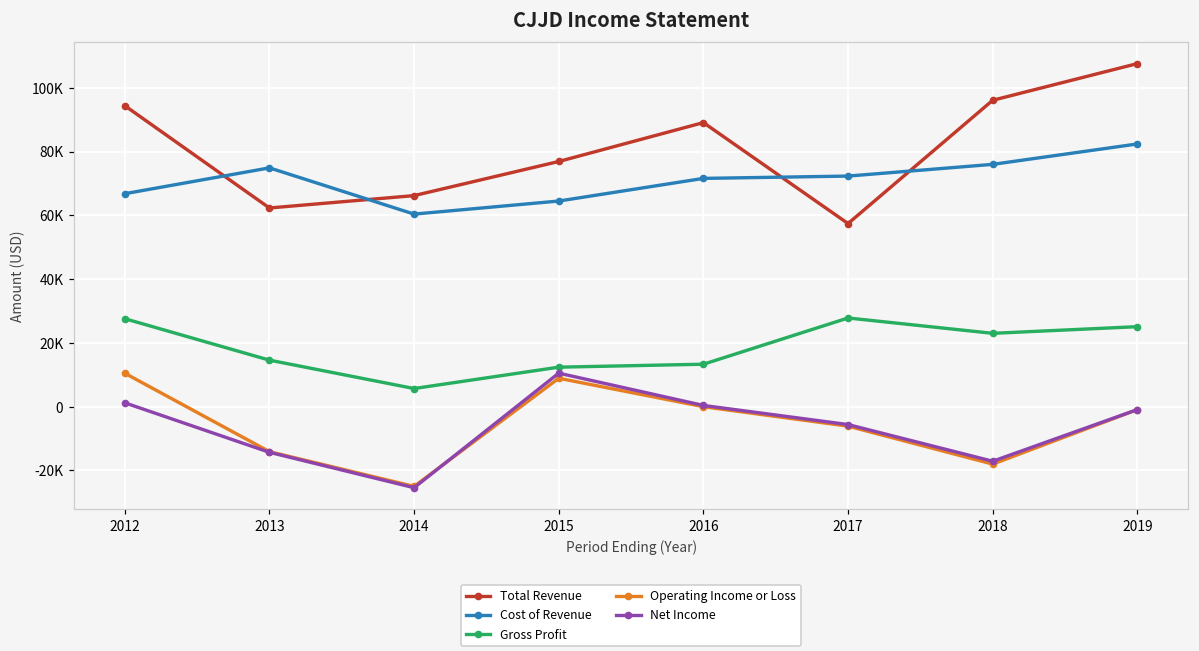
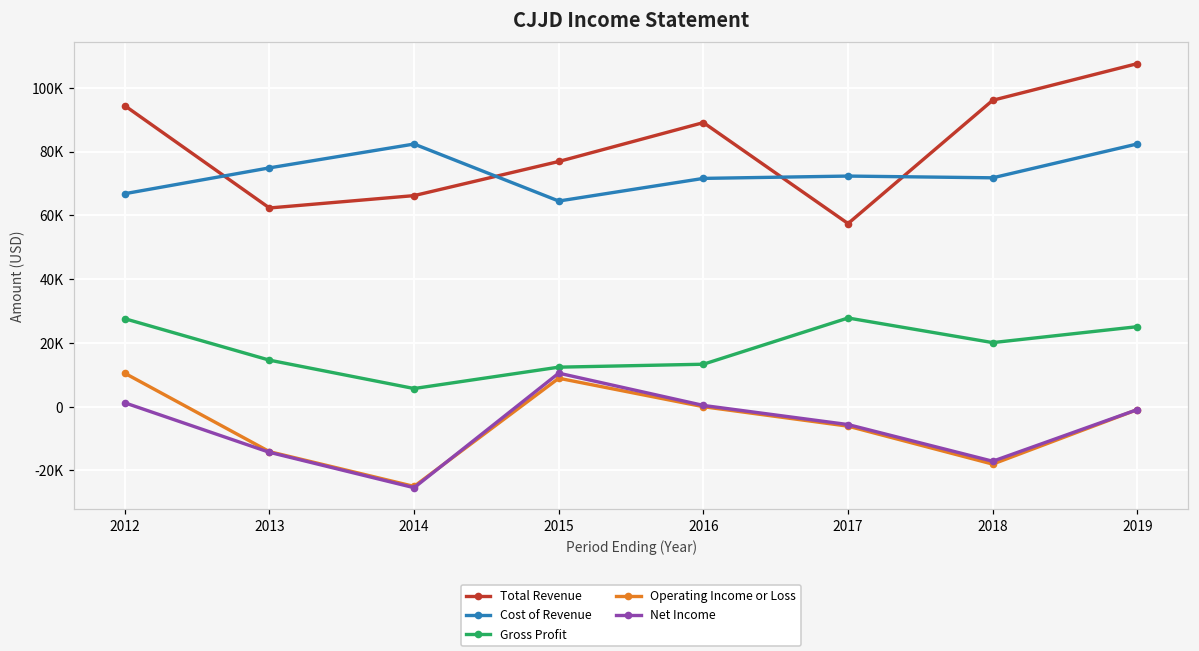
Cost of Revenue, 2014: 60000 -> 82000
Cost of Revenue, 2018: 76000 -> 72000
Gross Profit, 2018: 23000 -> 20000
